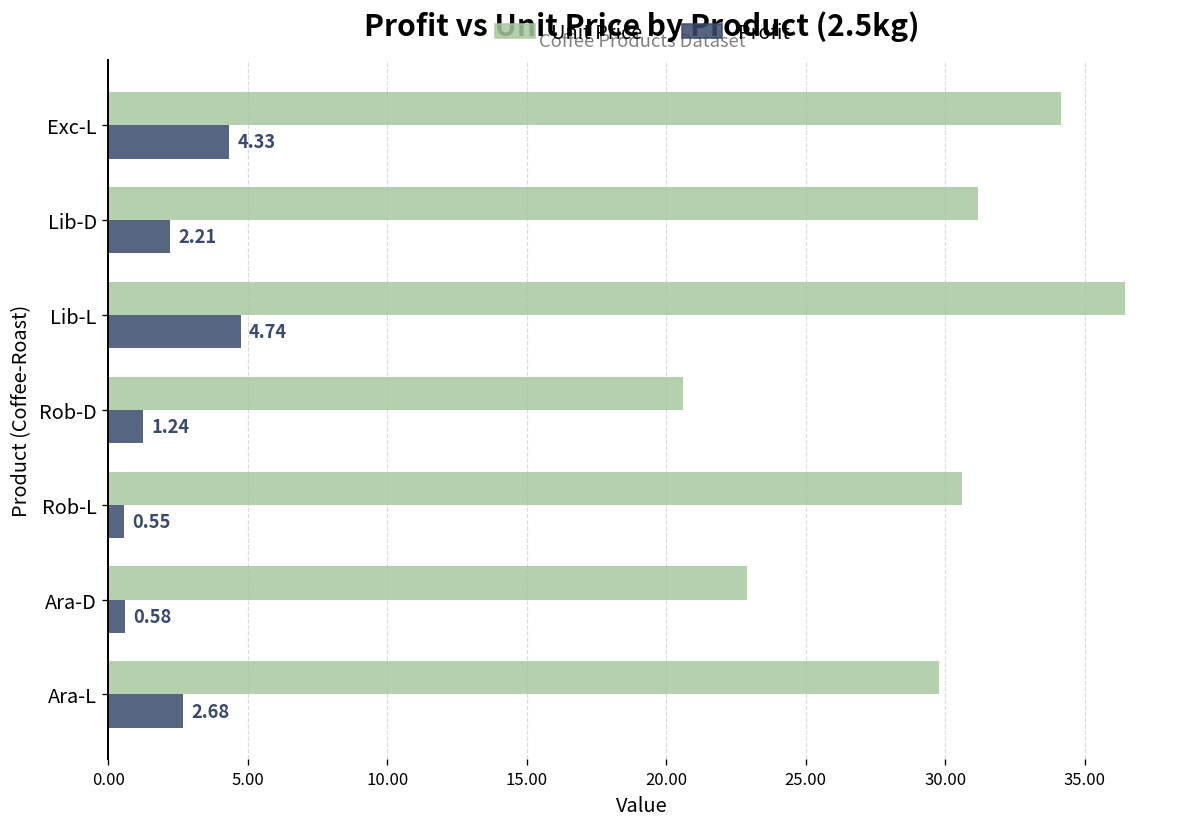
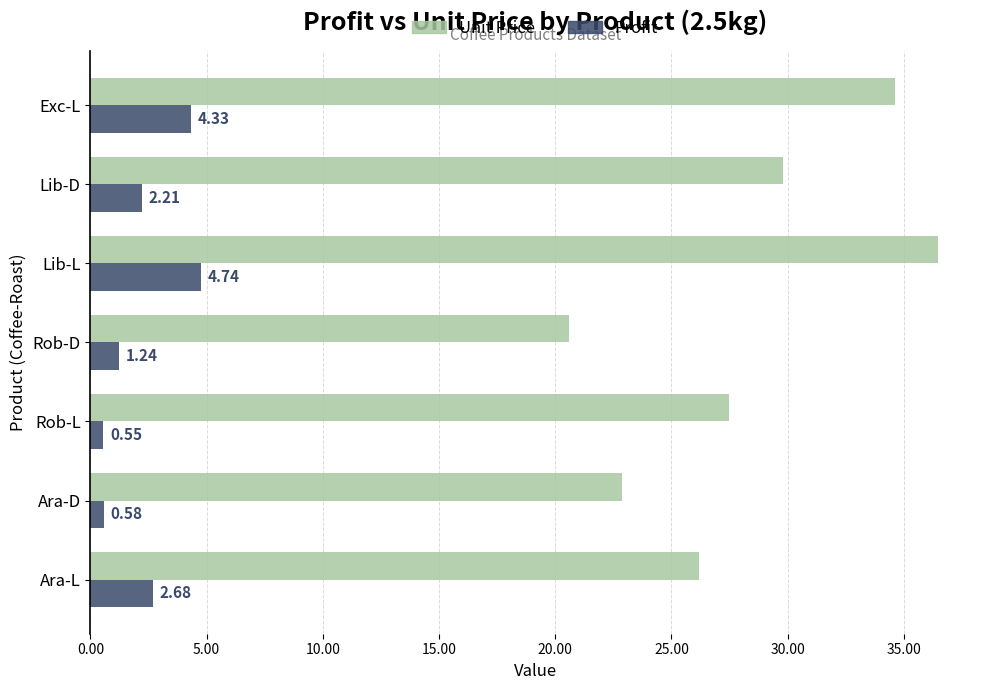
Unit Price, Exc-L: 34.2 -> 34.6
Unit Price, Lib-D: 31.2 -> 29.8
Unit Price, Rob-L: 30.6 -> 27.5
Unit Price, Ara-L: 29.8 -> 26.2
